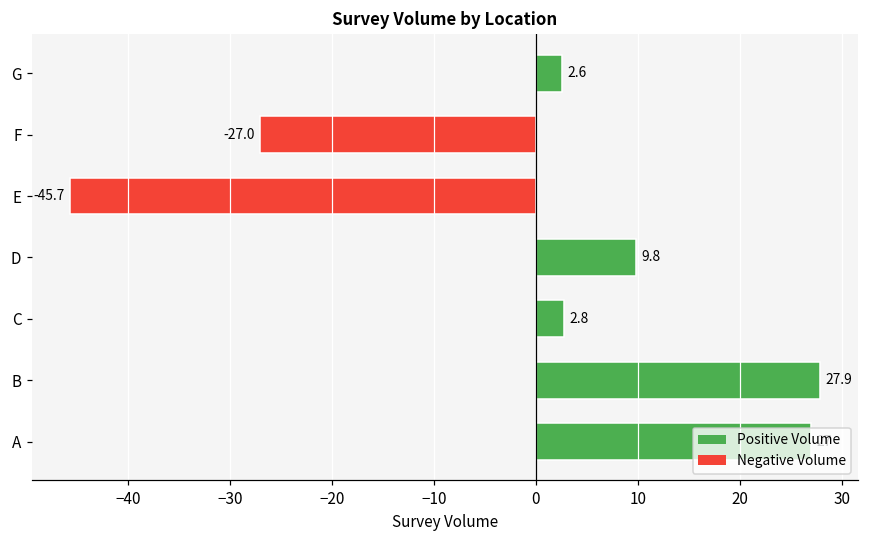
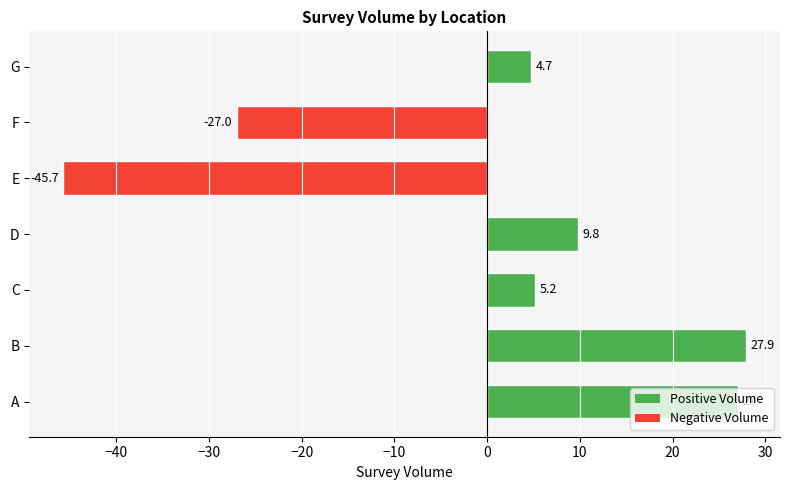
G: 2.6 -> 4.7
C: 2.8 -> 5.2
